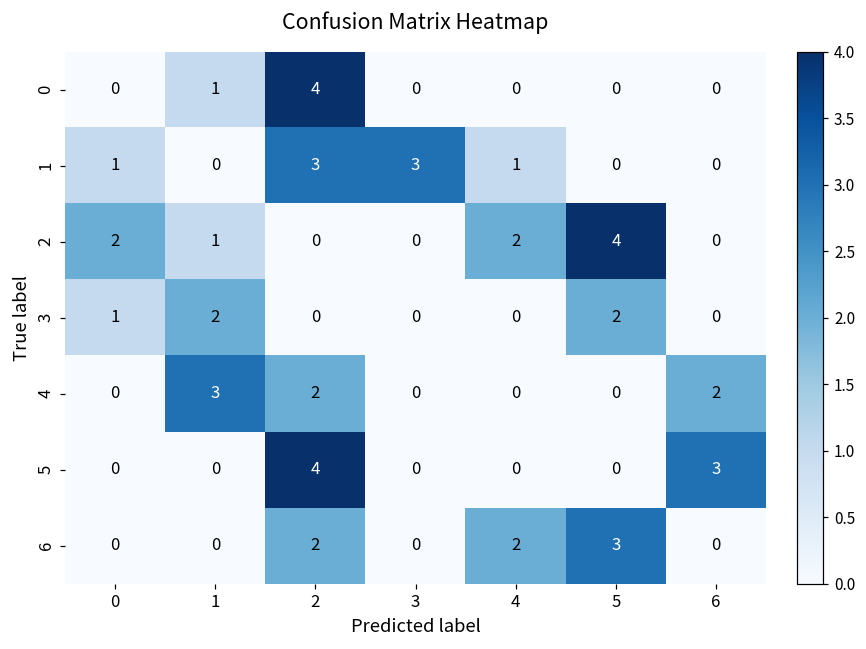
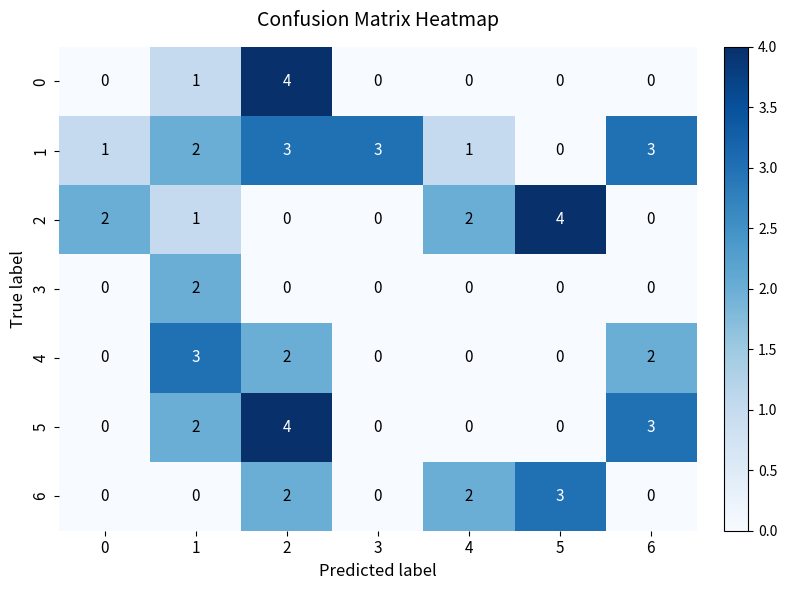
1, 1: 0 -> 2
1, 6: 0 -> 3
3, 0: 1 -> 0
3, 5: 2 -> 0
5, 1: 0 -> 2
